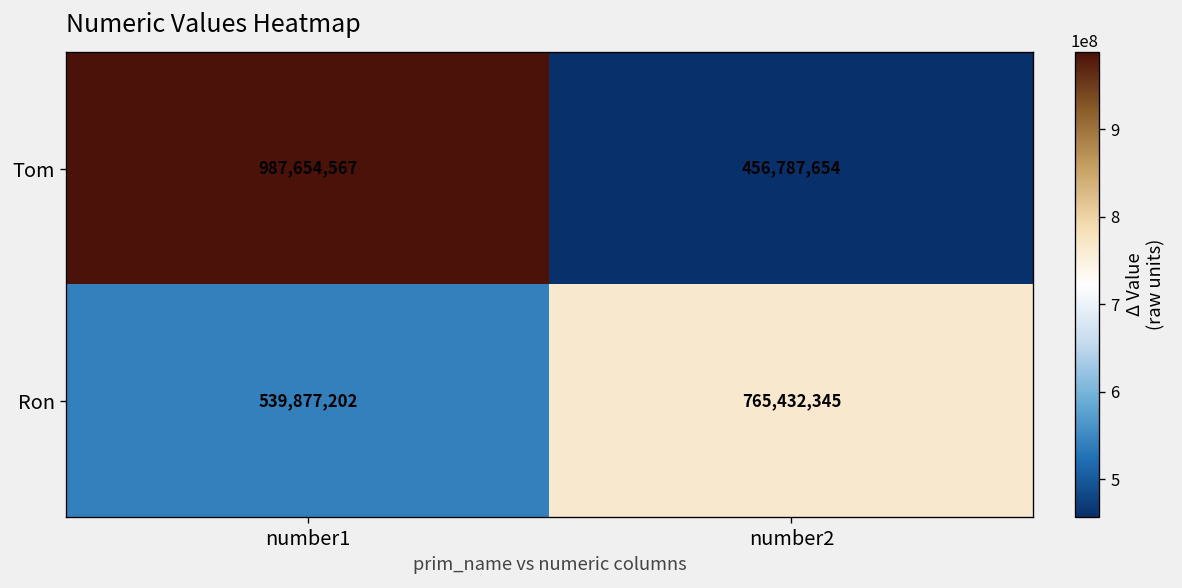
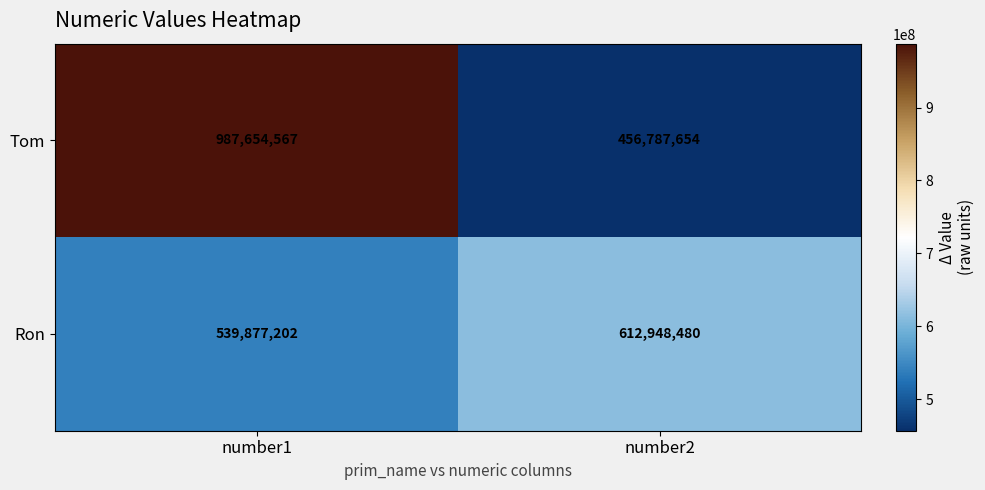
Ron, number2: 765,432,345 -> 612,948,480
